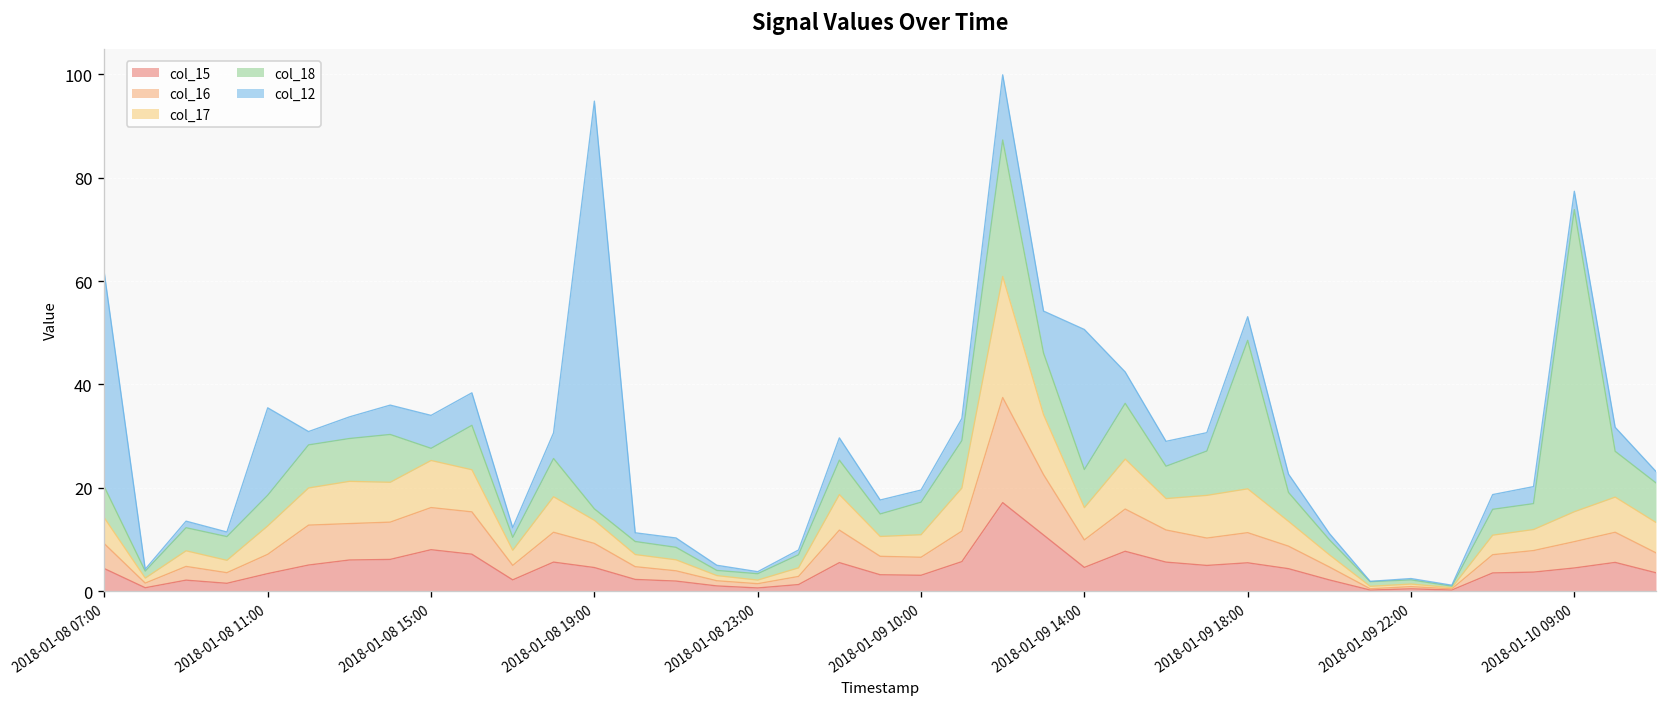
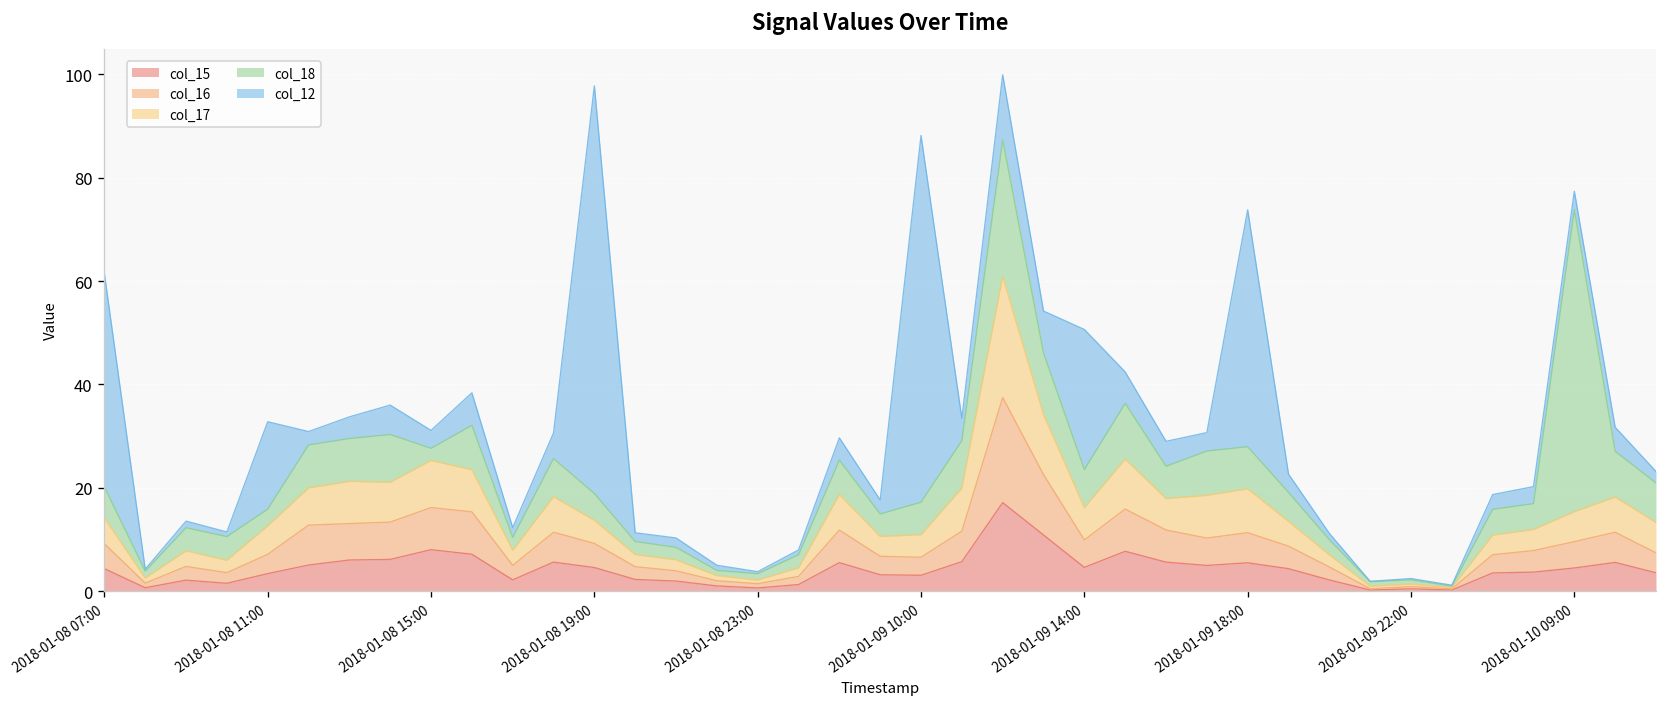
col_18, 2018-01-08 11:00: 6 -> 3
col_12, 2018-01-08 15:00: 6 -> 3
col_18, 2018-01-08 19:00: 2 -> 5
col_12, 2018-01-09 10:00: 2 -> 71
col_18, 2018-01-09 18:00: 29 -> 8
col_12, 2018-01-09 18:00: 5 -> 46
